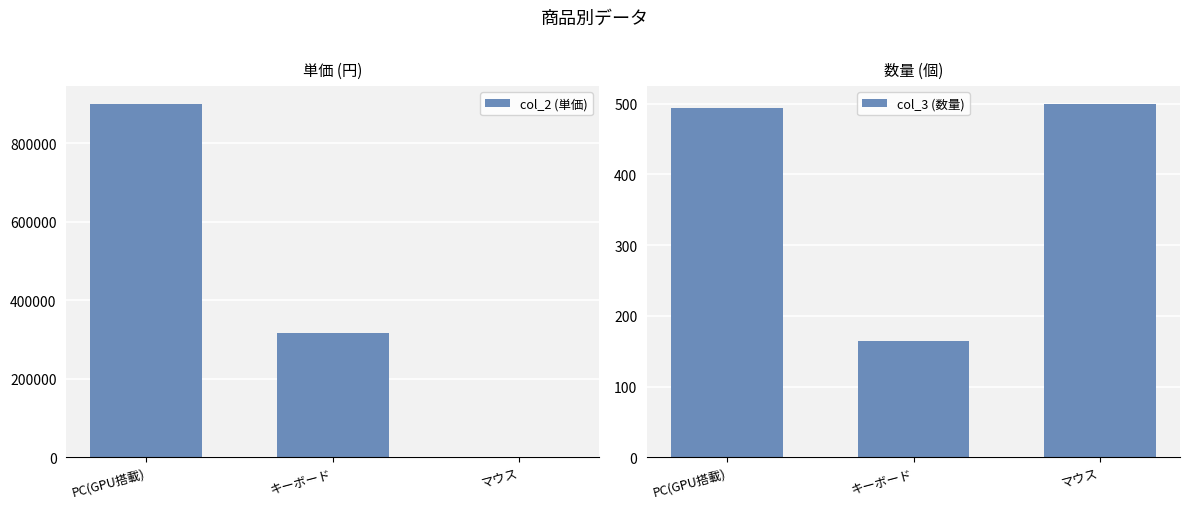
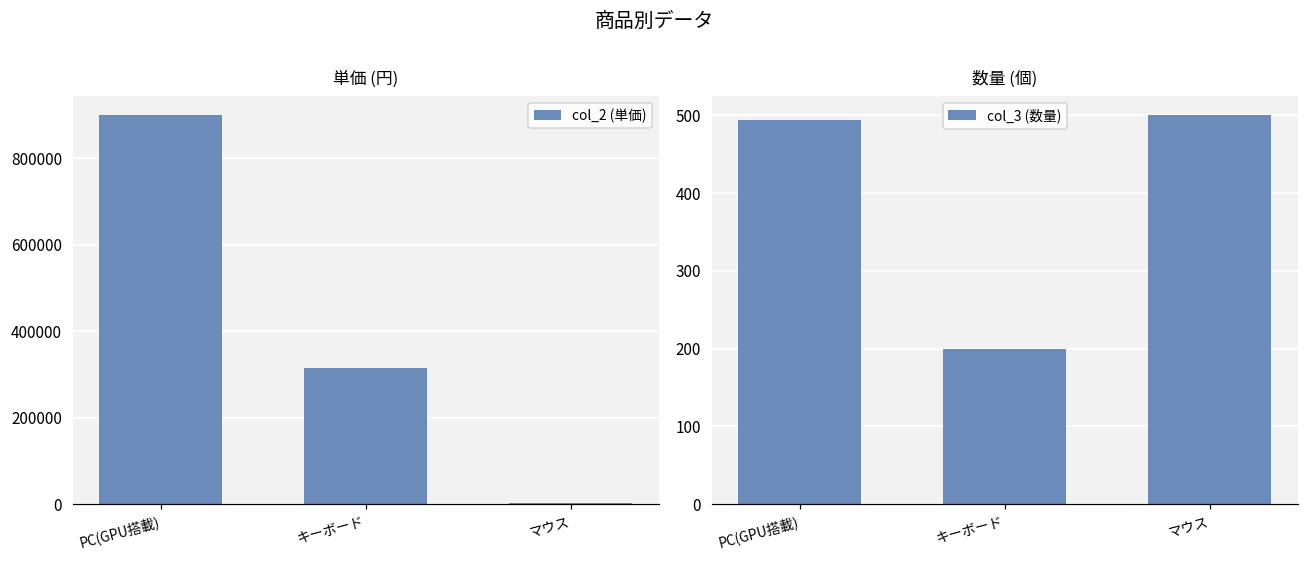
数量 (個), キーボード: 160 -> 200
